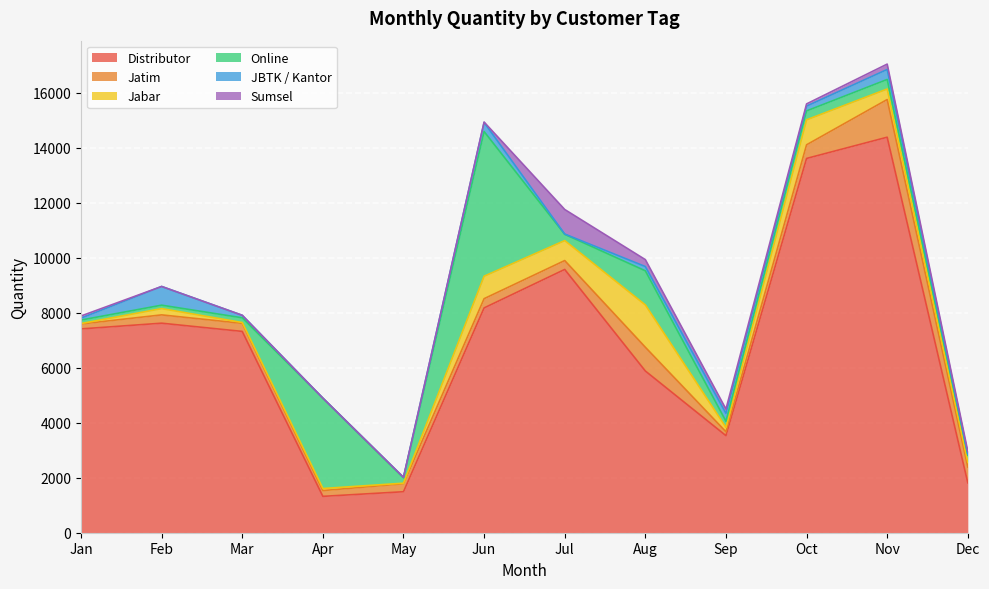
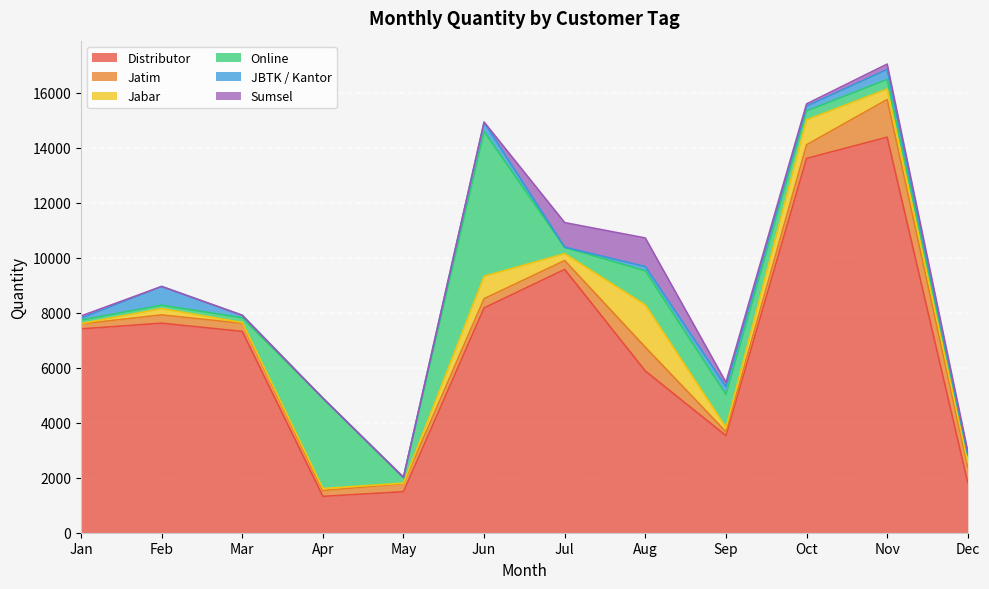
Jabar, Jul: 700 -> 200
Sumsel, Aug: 300 -> 1000
Online, Sep: 200 -> 1200
